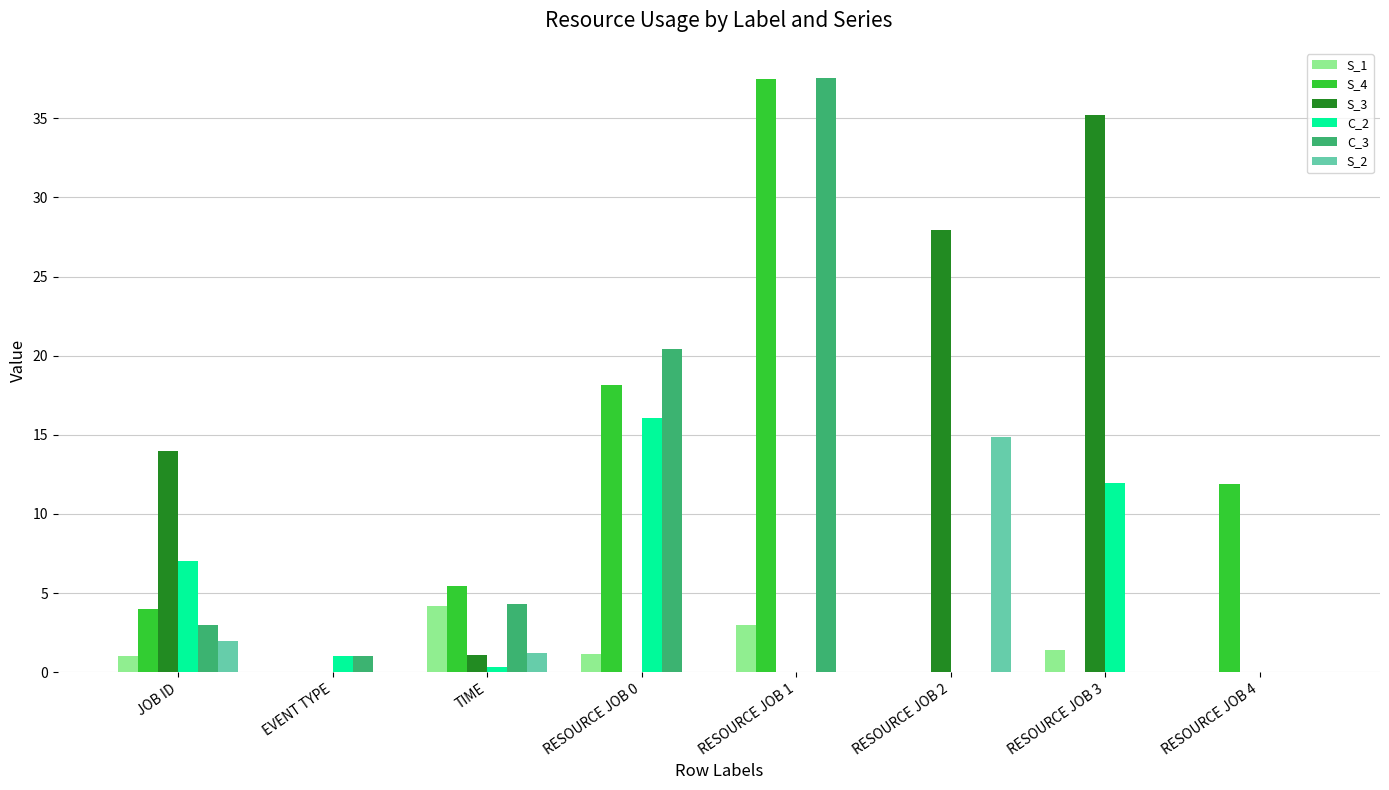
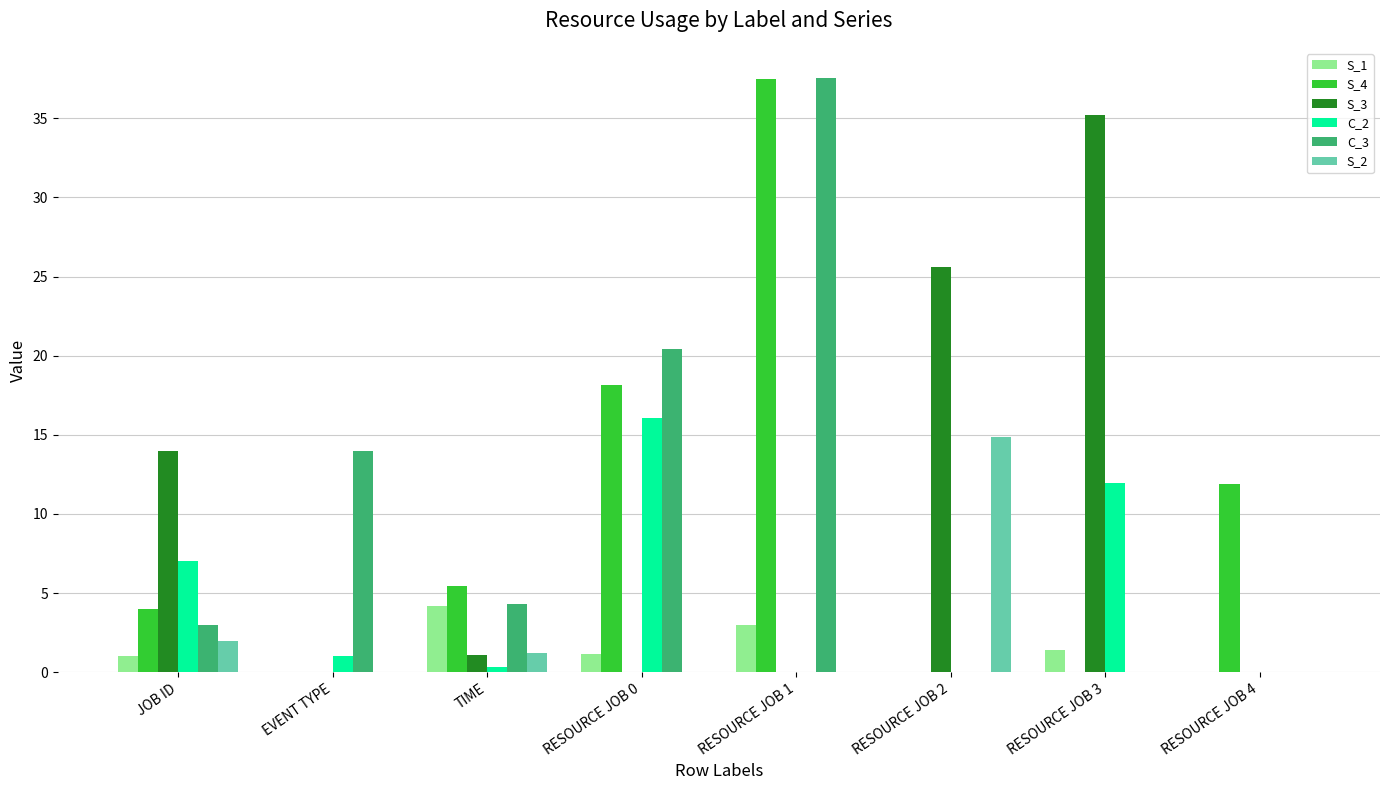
C_3, EVENT TYPE: 1 -> 14
S_3, RESOURCE JOB 2: 27.9 -> 25.6
